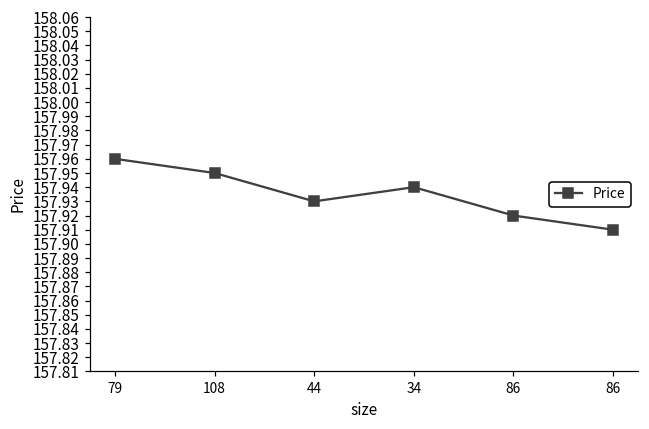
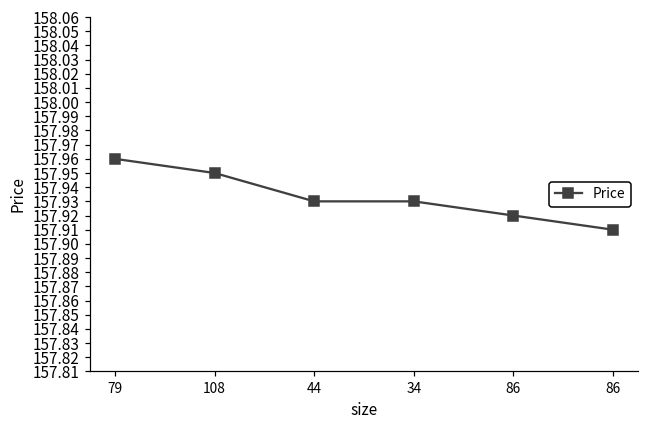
34: 157.94 -> 157.93
